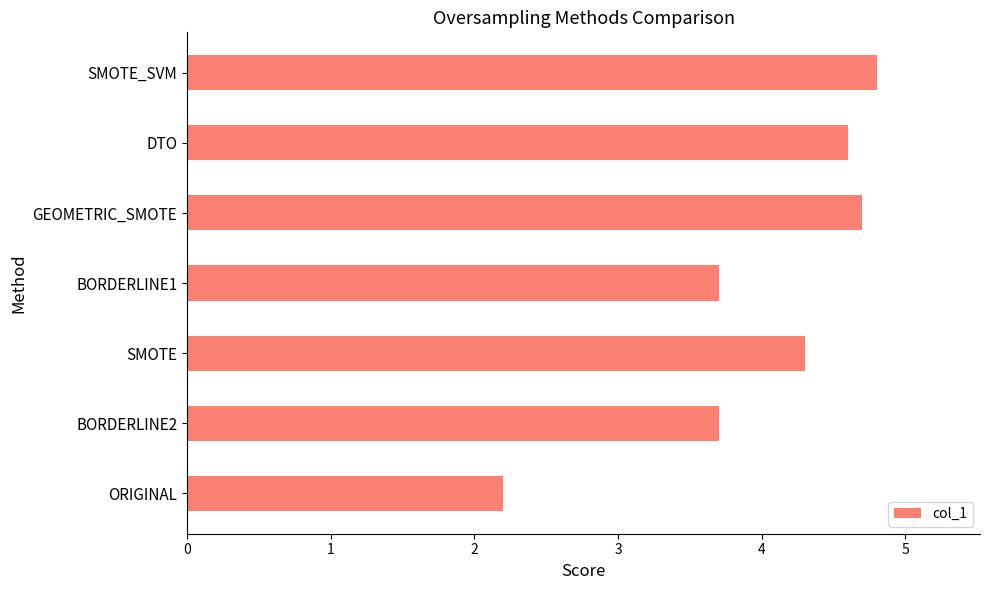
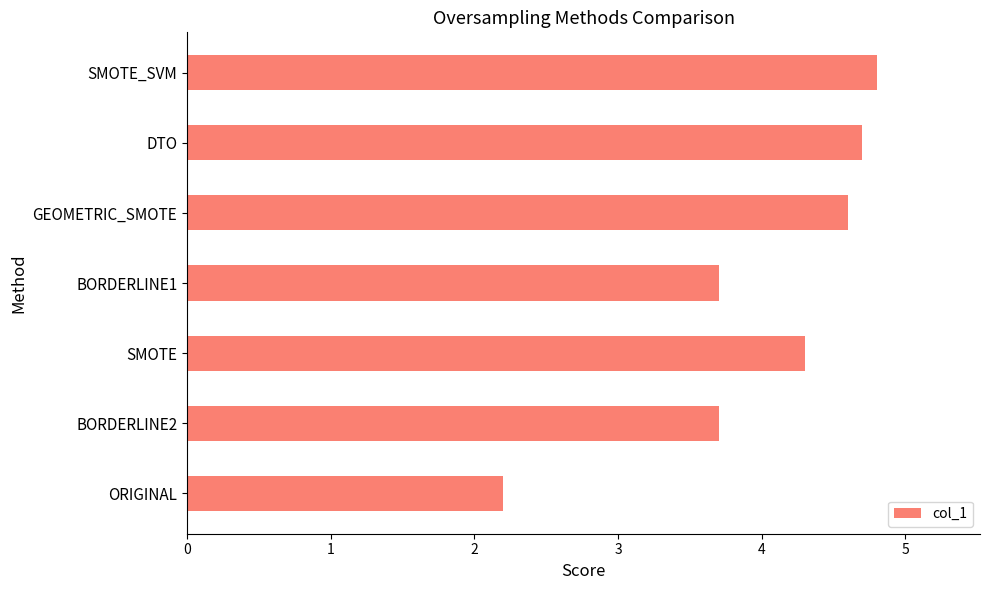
DTO: 4.6 -> 4.7
GEOMETRIC_SMOTE: 4.7 -> 4.6
